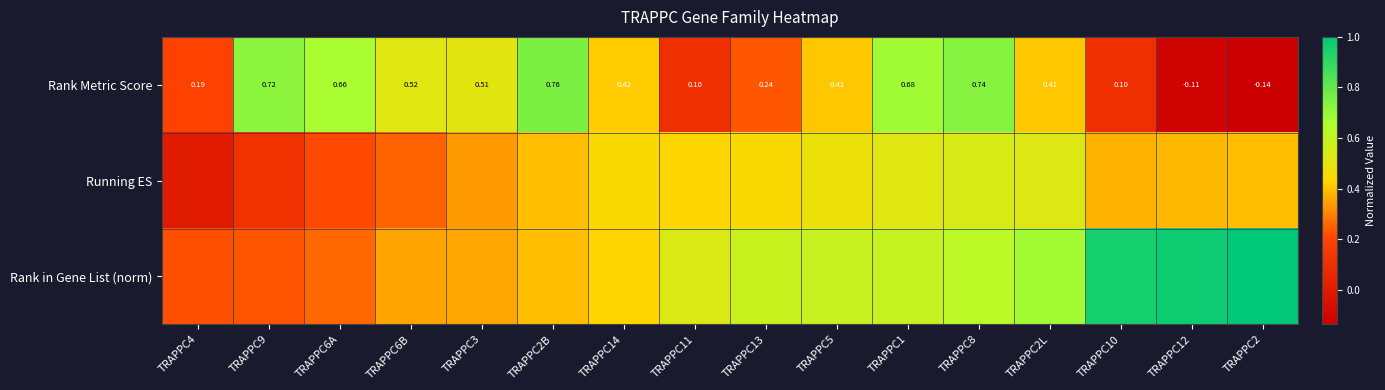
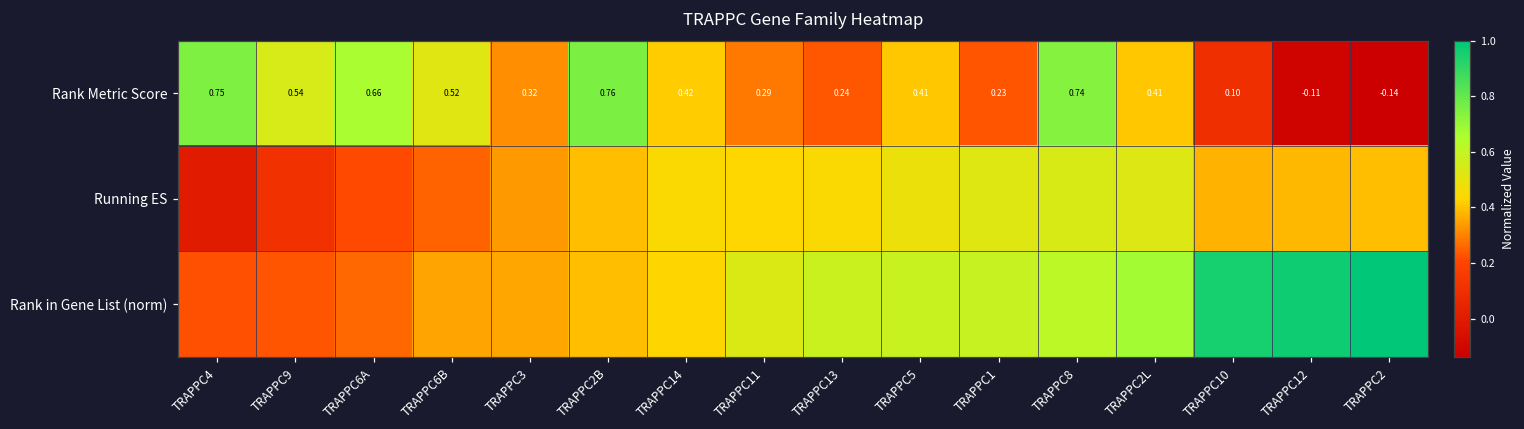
Rank Metric Score, TRAPPC4: 0.19 -> 0.75
Rank Metric Score, TRAPPC9: 0.72 -> 0.54
Rank Metric Score, TRAPPC3: 0.51 -> 0.32
Rank Metric Score, TRAPPC11: 0.10 -> 0.29
Rank Metric Score, TRAPPC1: 0.68 -> 0.23
